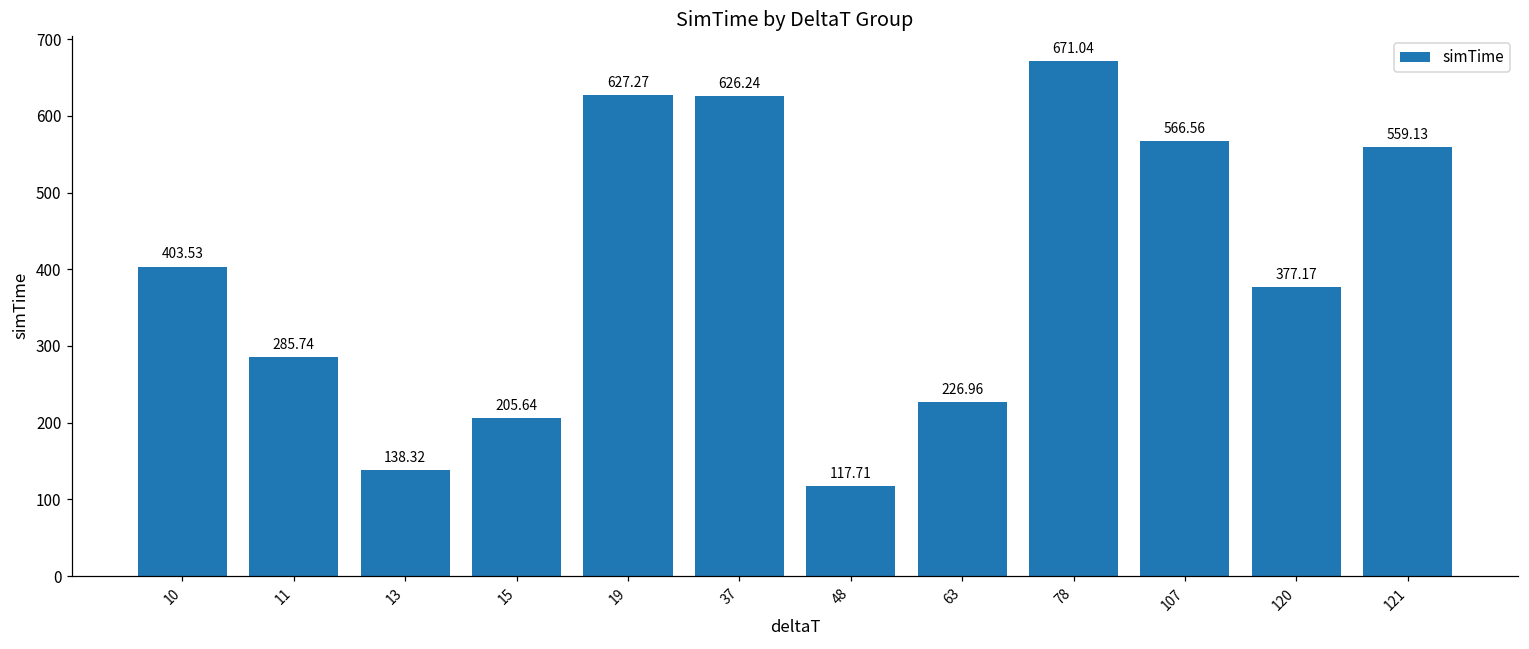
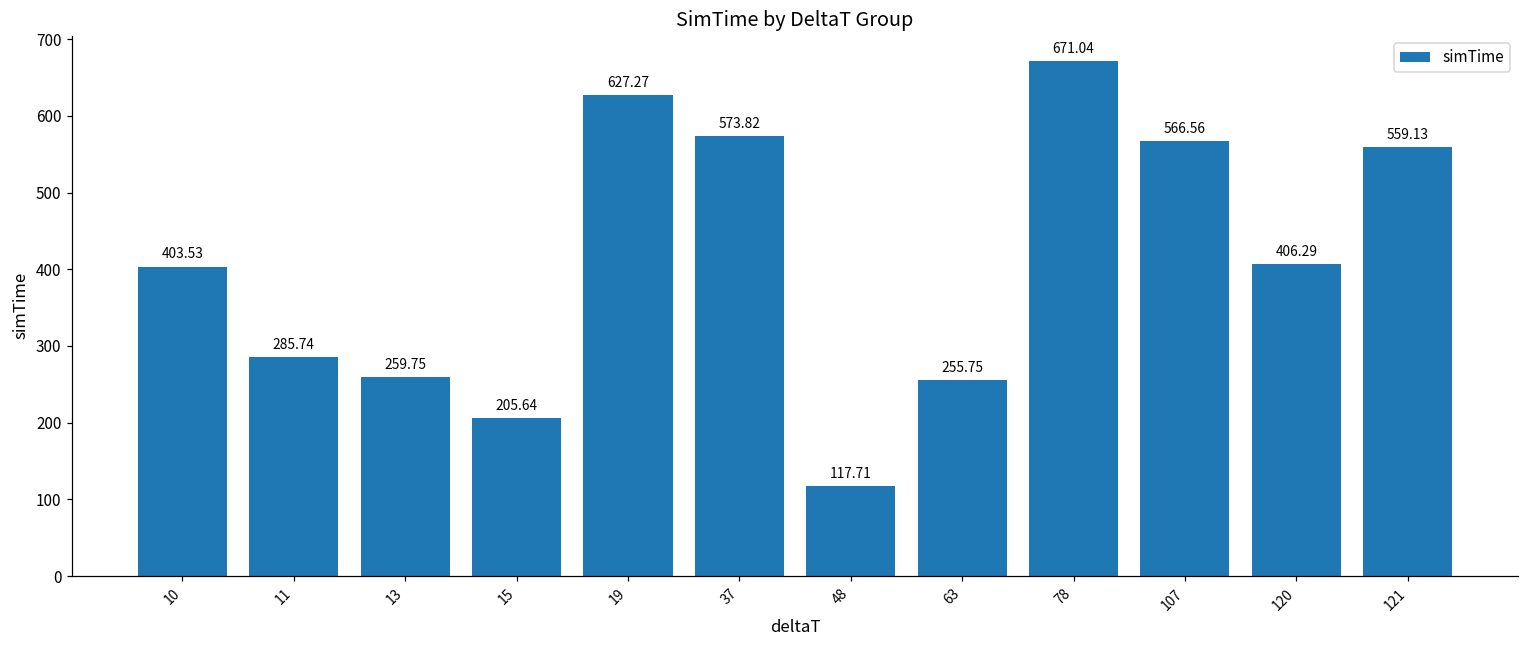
13: 138.32 -> 259.75
37: 626.24 -> 573.82
63: 226.96 -> 255.75
120: 377.17 -> 406.29
